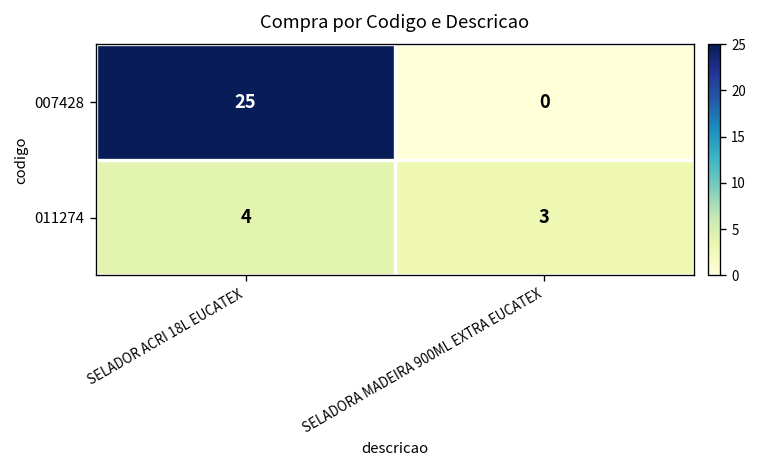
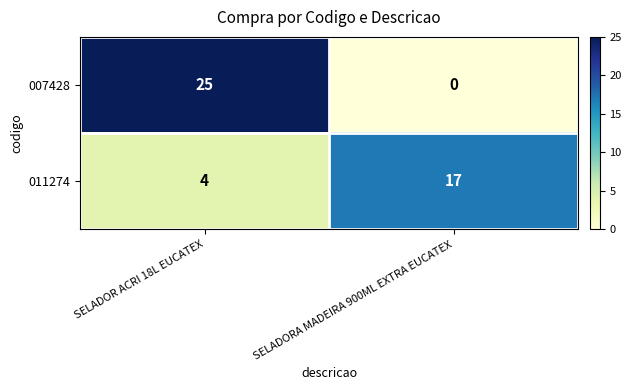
011274, SELADORA MADEIRA 900ML EXTRA EUCATEX: 3 -> 17
